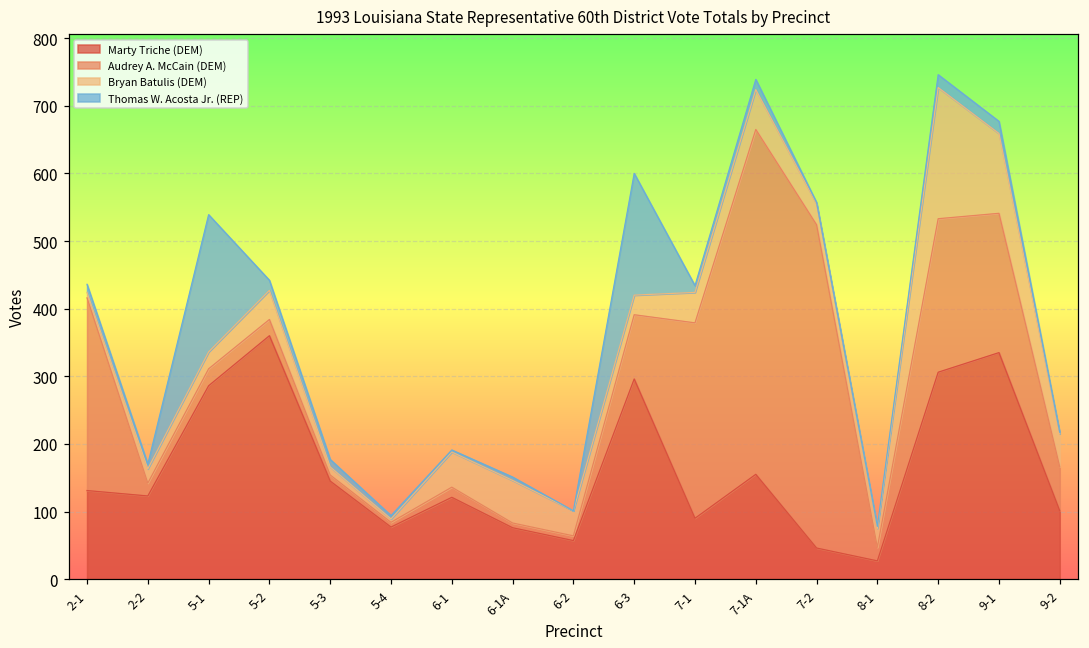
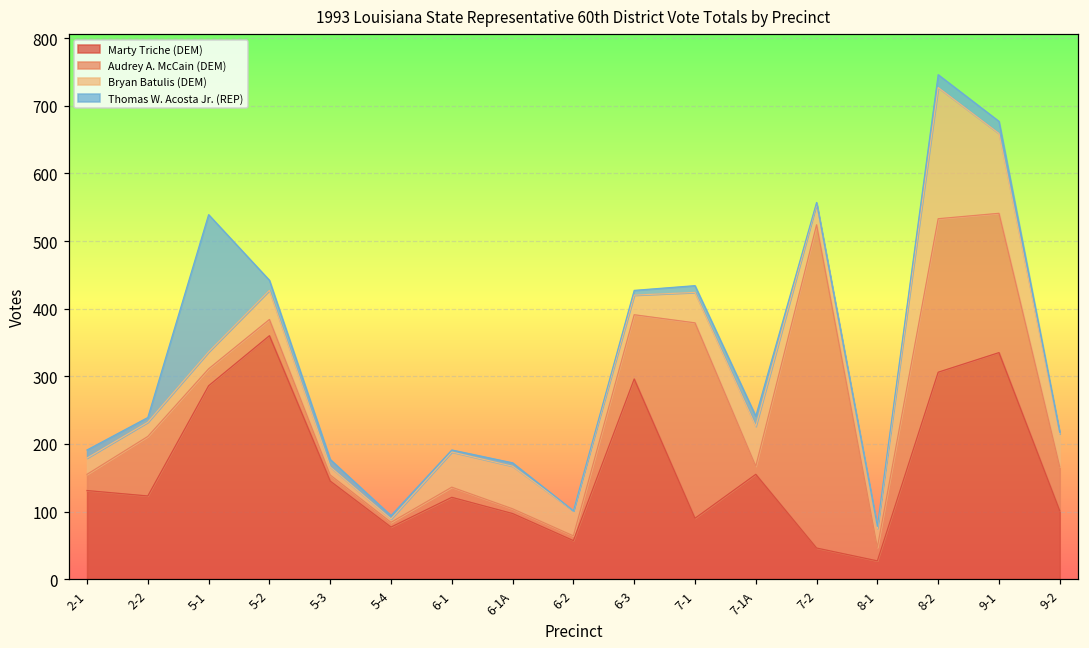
Audrey A. McCain (DEM), 2-1: 290 -> 20
Bryan Batulis (DEM), 2-1: 10 -> 20
Audrey A. McCain (DEM), 2-2: 20 -> 90
Marty Triche (DEM), 6-1A: 80 -> 100
Thomas W. Acosta Jr. (REP), 6-3: 180 -> 10
Audrey A. McCain (DEM), 7-1A: 510 -> 10
